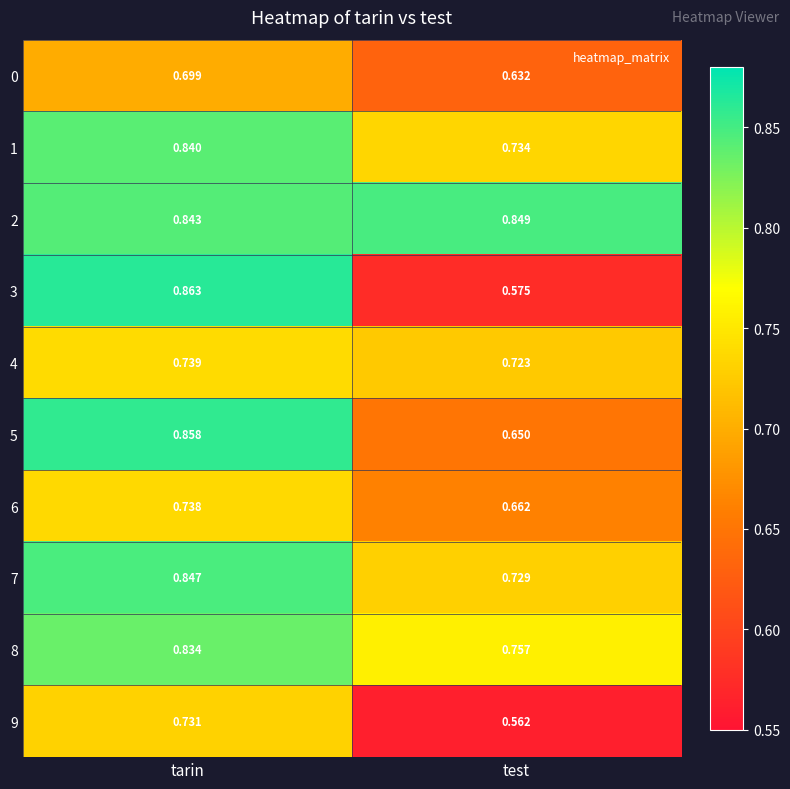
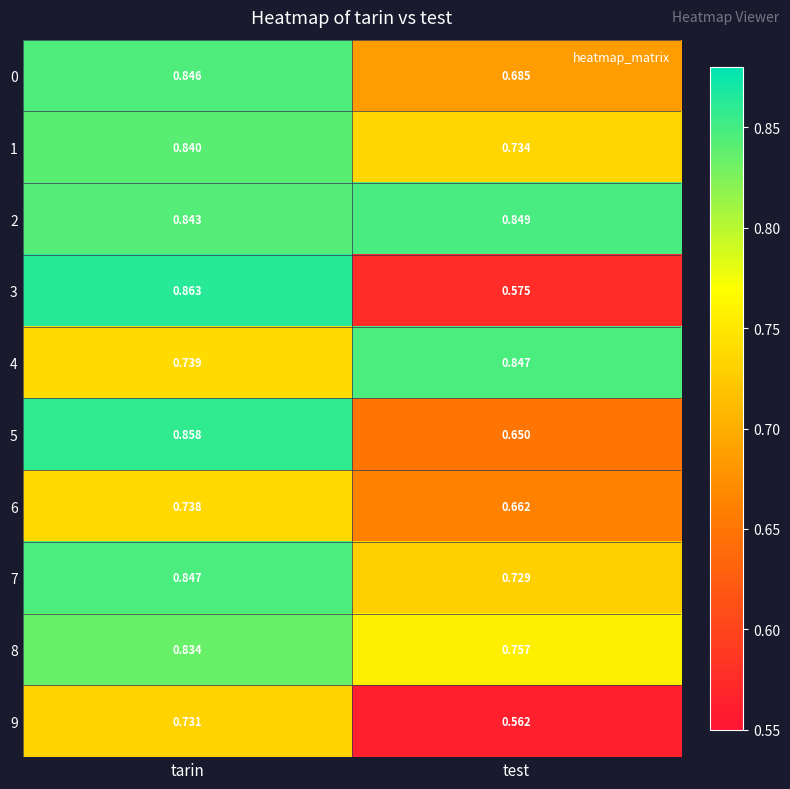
0, tarin: 0.699 -> 0.846
0, test: 0.632 -> 0.685
4, test: 0.723 -> 0.847
